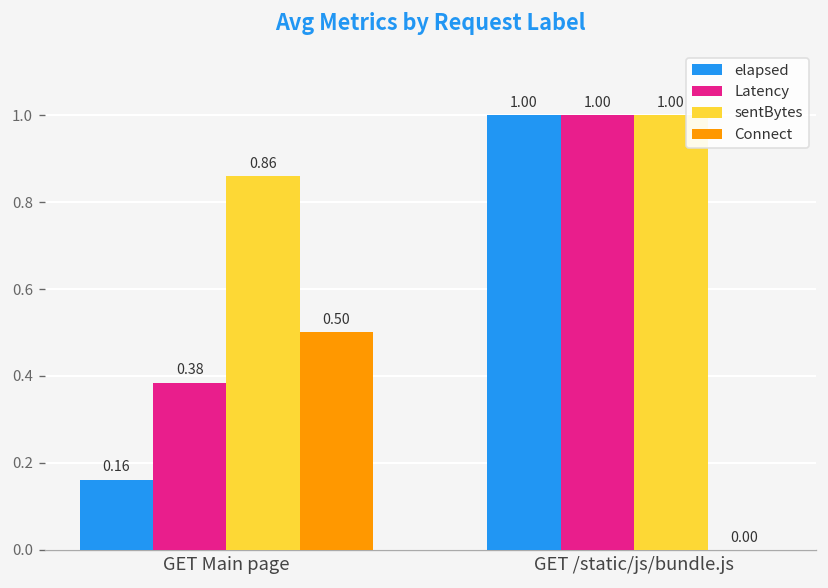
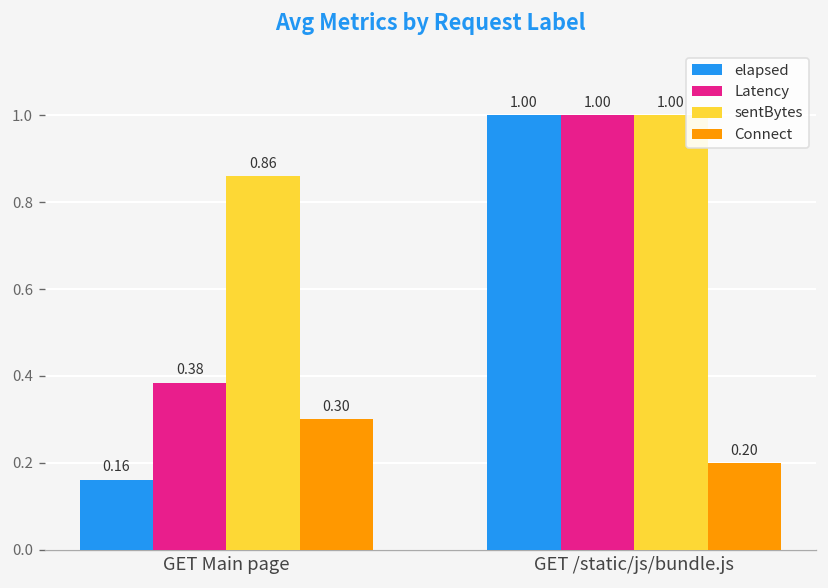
Connect, GET Main page: 0.50 -> 0.30
Connect, GET /static/js/bundle.js: 0.00 -> 0.20
